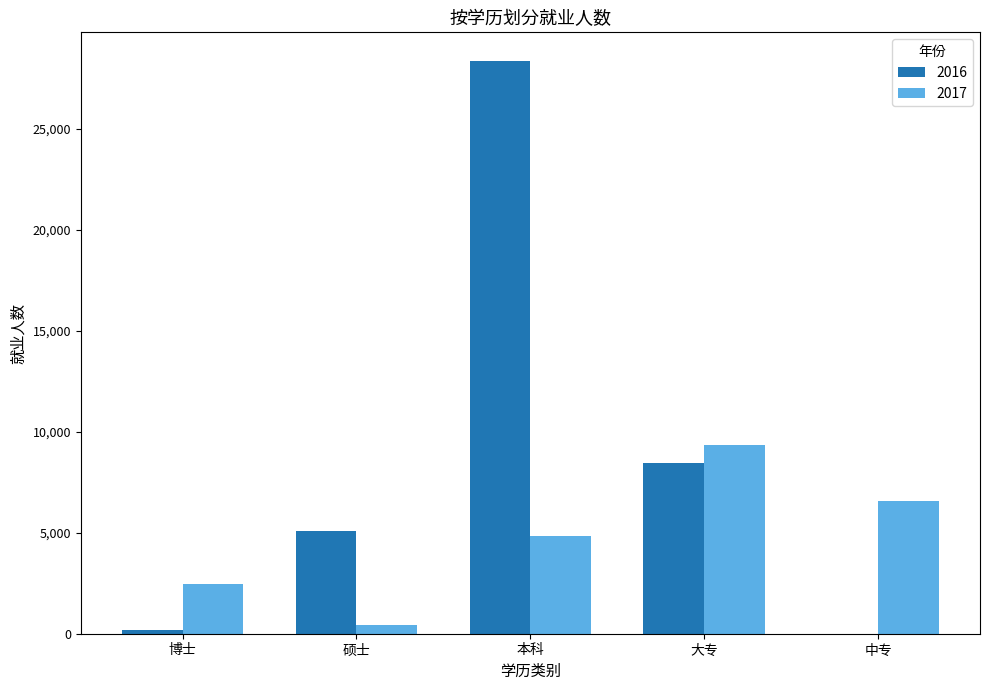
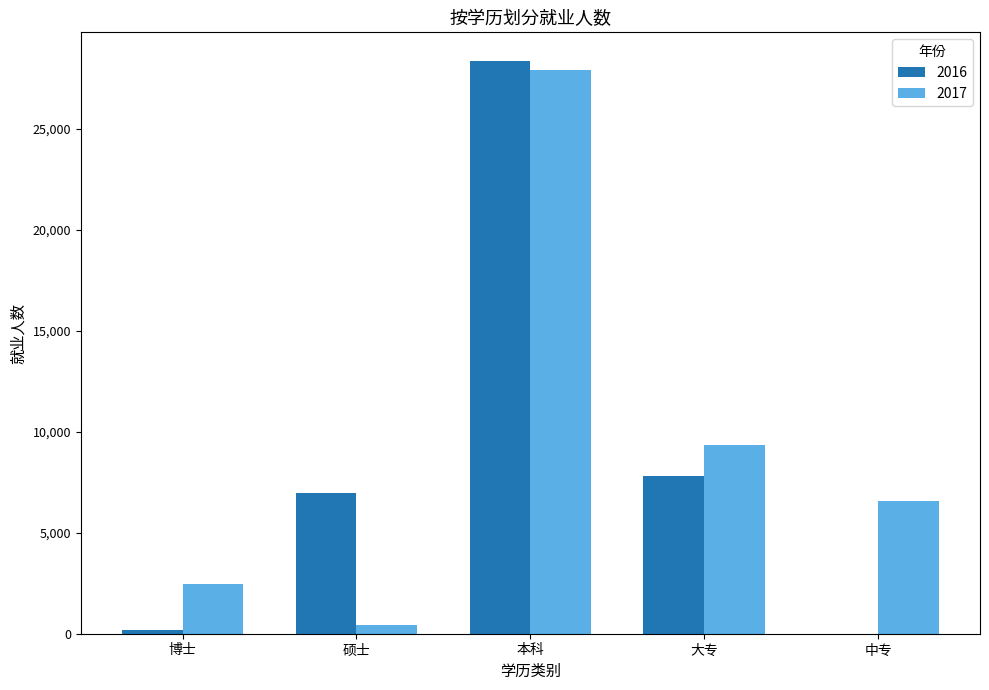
2016, 硕士: 5,100 -> 7,000
2017, 本科: 4,800 -> 27,900
2016, 大专: 8,500 -> 7,800
